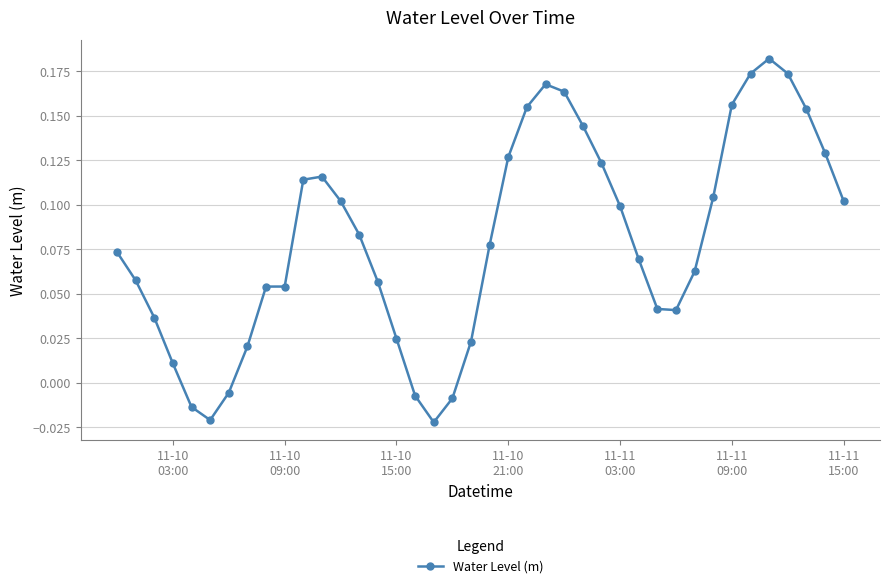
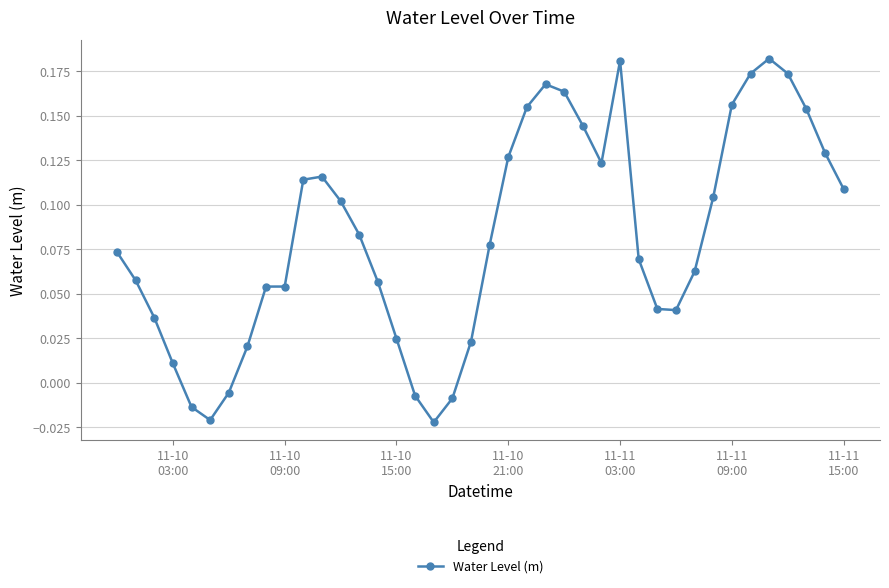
11-11 03:00: 0.099 -> 0.181
11-11 15:00: 0.102 -> 0.109
